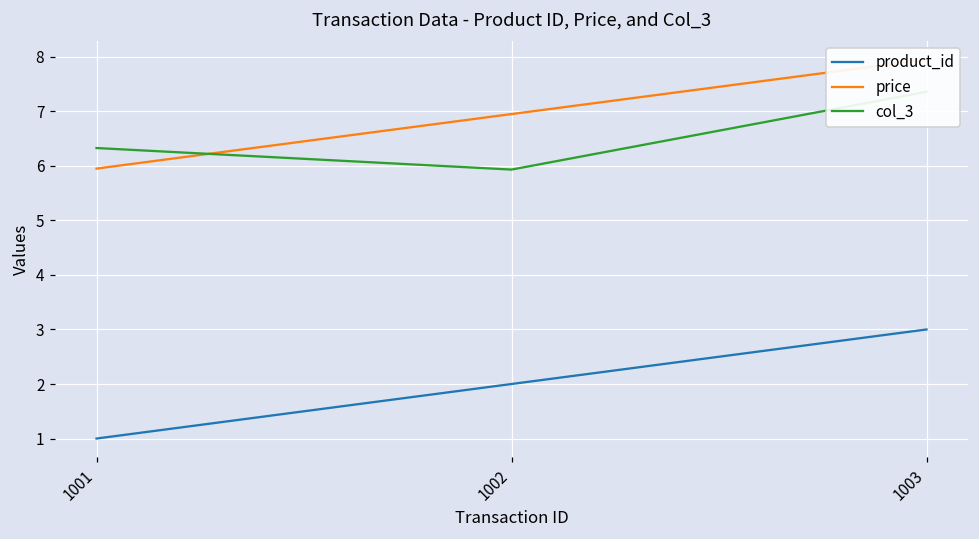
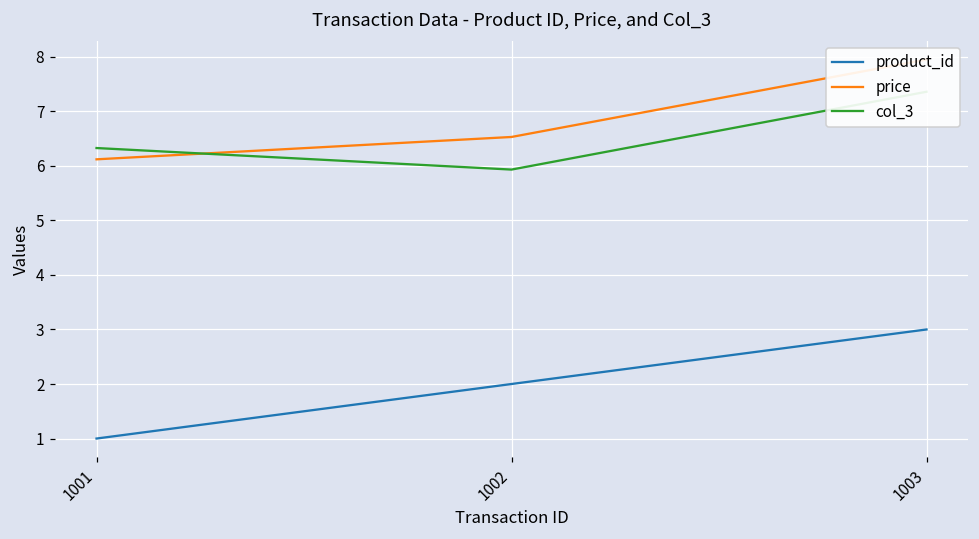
price, 1001: 6.0 -> 6.1
price, 1002: 7.0 -> 6.5
